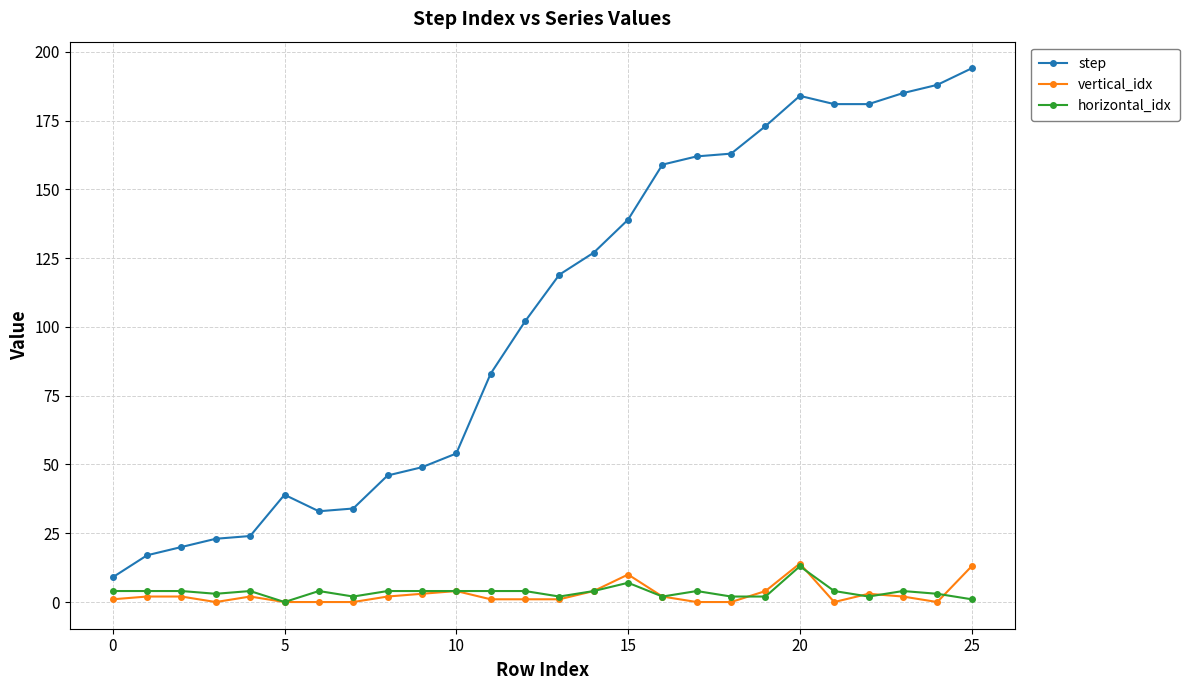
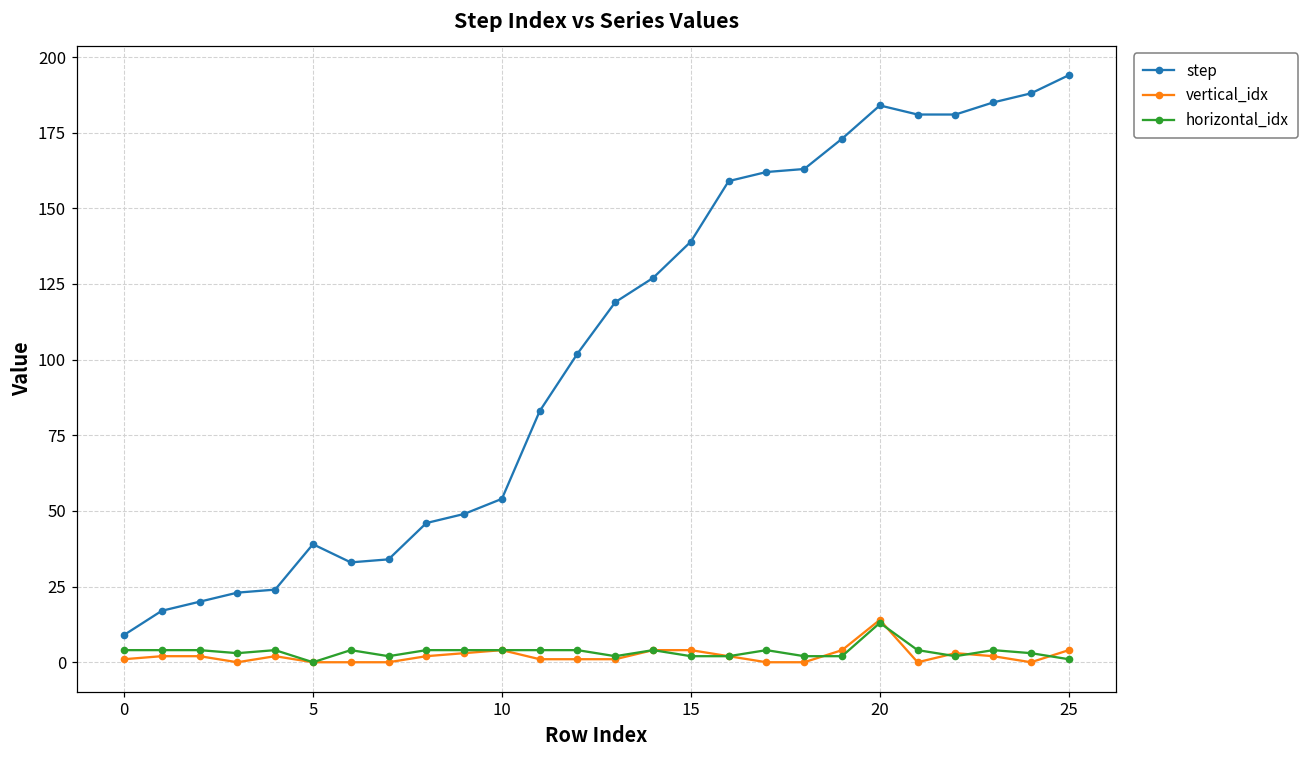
vertical_idx, 15: 10 -> 4
horizontal_idx, 15: 7 -> 2
vertical_idx, 25: 13 -> 4
